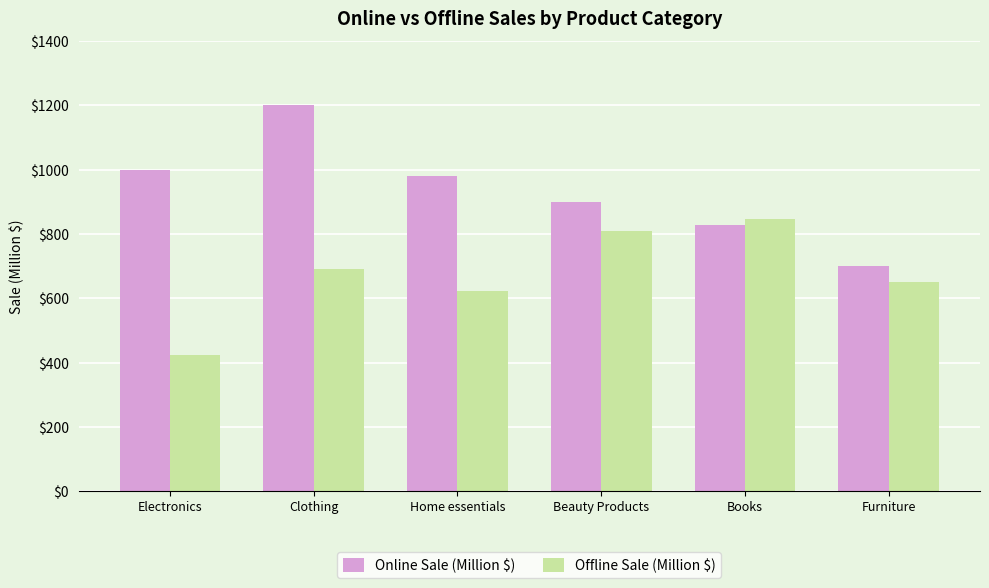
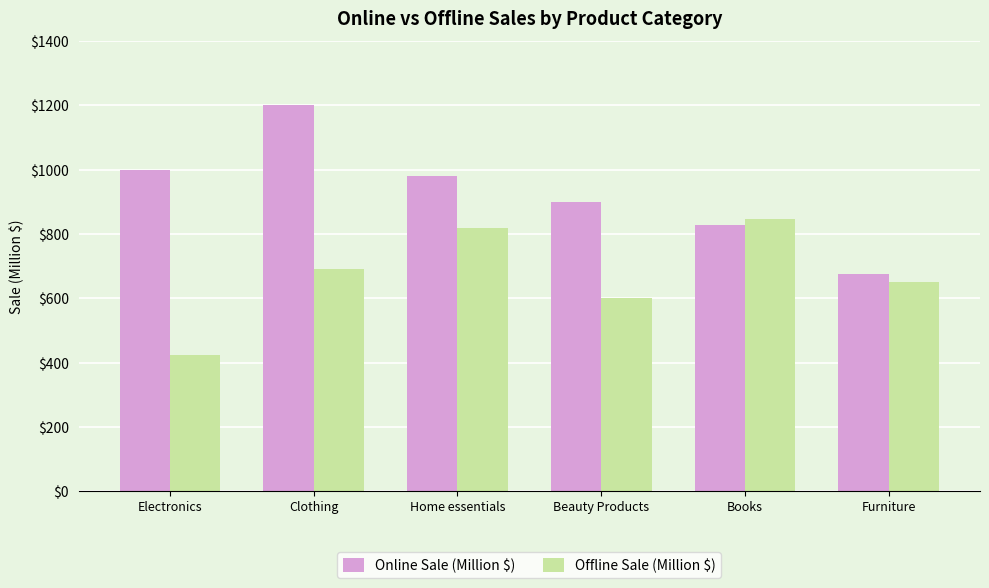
Offline Sale (Million $), Home essentials: $620 -> $820
Offline Sale (Million $), Beauty Products: $810 -> $600
Online Sale (Million $), Furniture: $700 -> $670
